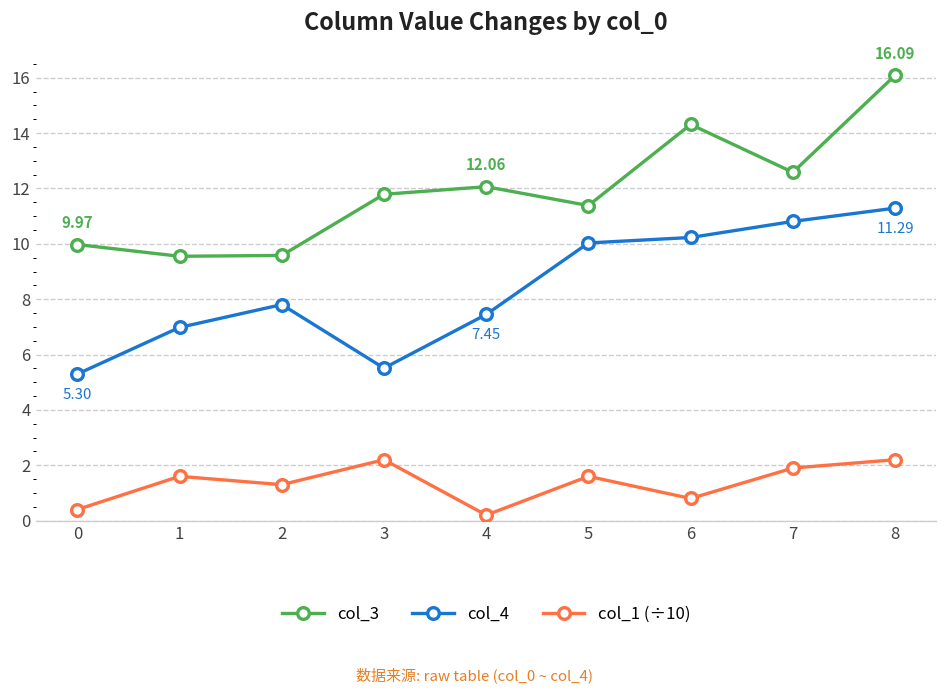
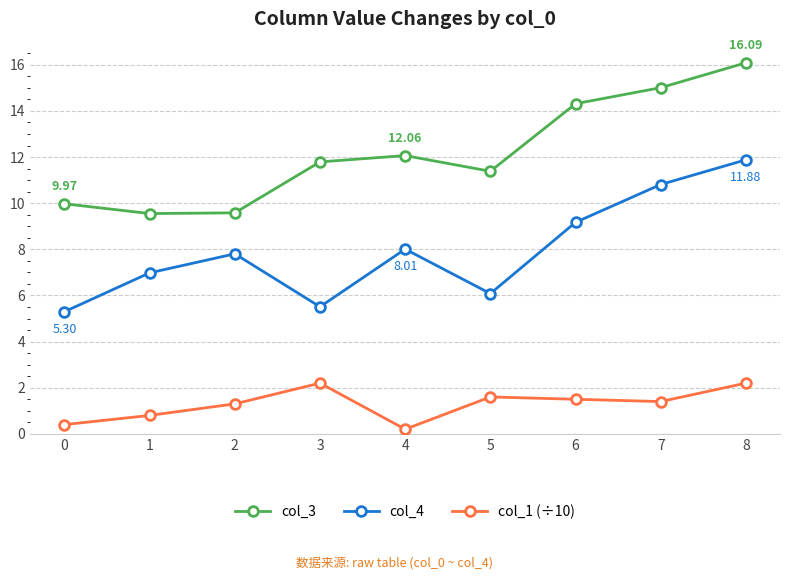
col_1 (÷10), 1: 1.6 -> 0.8
col_4, 4: 7.45 -> 8.01
col_4, 5: 10.0 -> 6.1
col_4, 6: 10.2 -> 9.2
col_1 (÷10), 6: 0.8 -> 1.5
col_3, 7: 12.6 -> 15.0
col_1 (÷10), 7: 1.9 -> 1.4
col_4, 8: 11.29 -> 11.88
